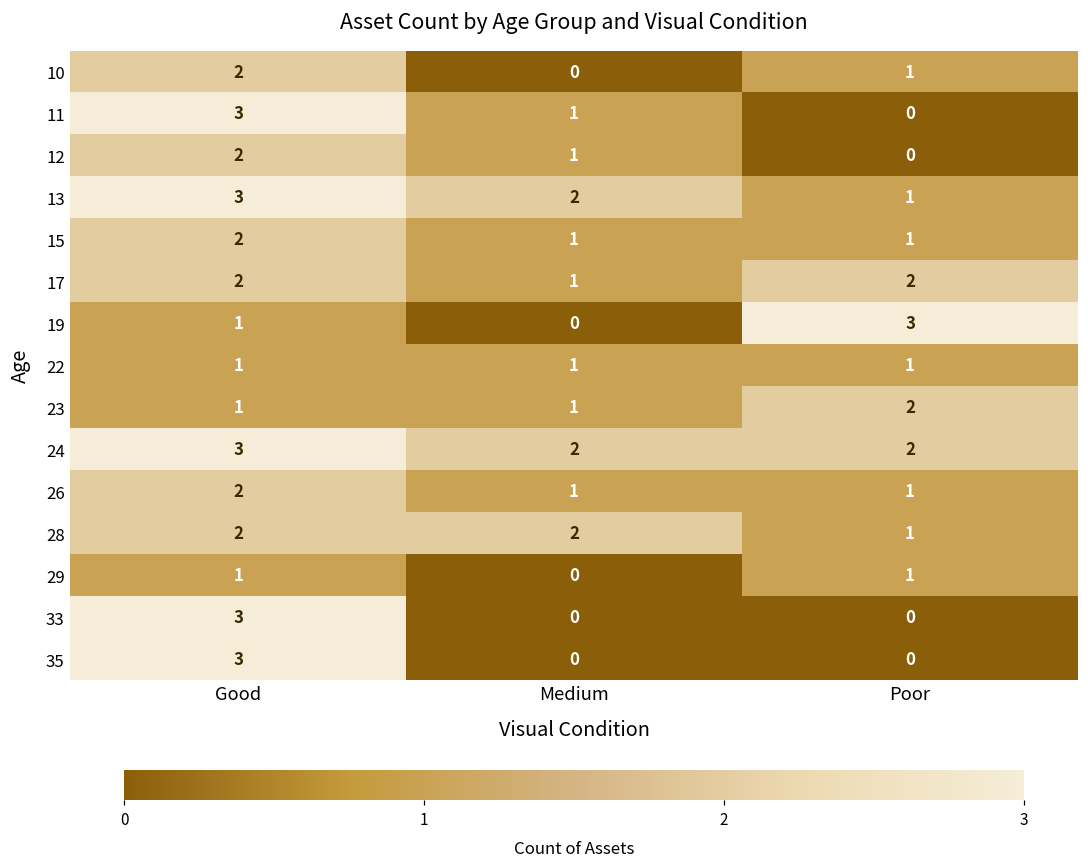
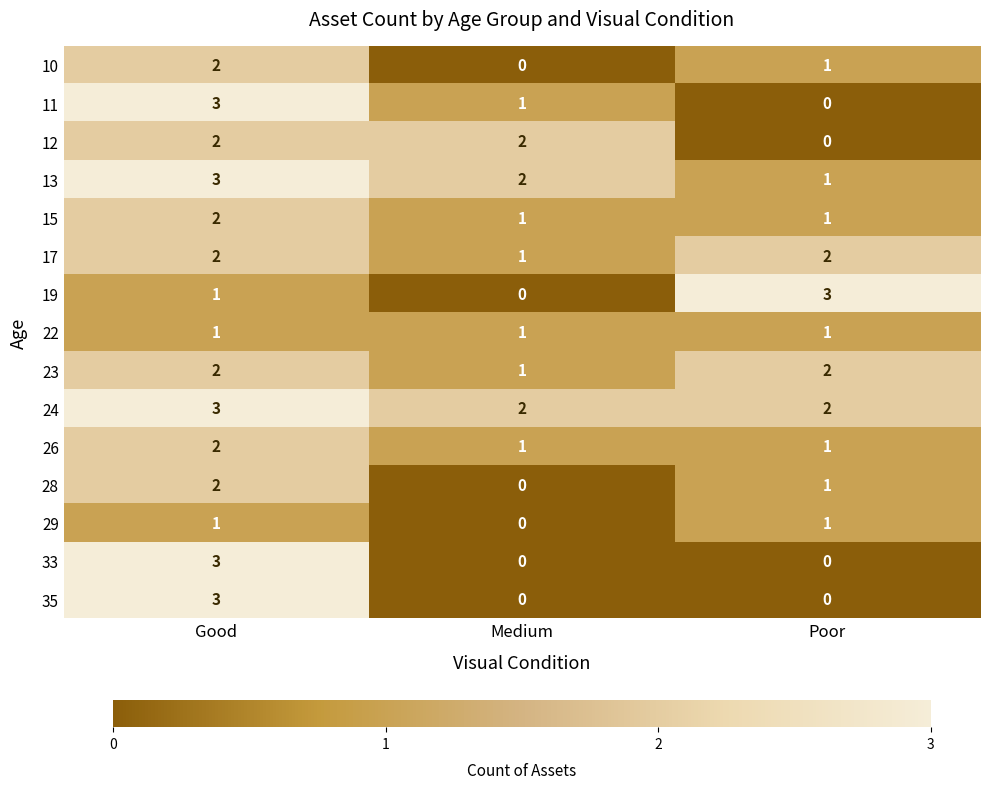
12, Medium: 1 -> 2
23, Good: 1 -> 2
28, Medium: 2 -> 0
